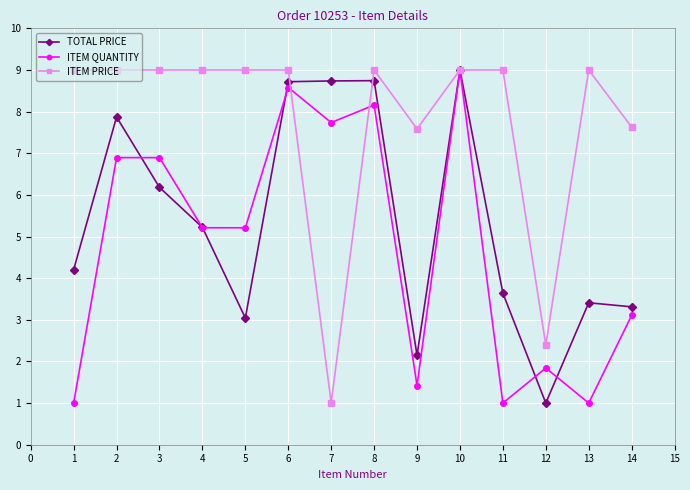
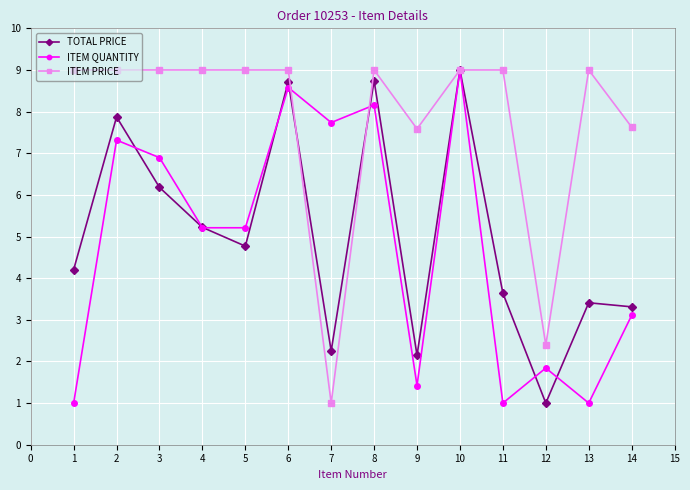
ITEM QUANTITY, 2: 6.9 -> 7.3
TOTAL PRICE, 5: 3.0 -> 4.8
TOTAL PRICE, 7: 8.7 -> 2.2
